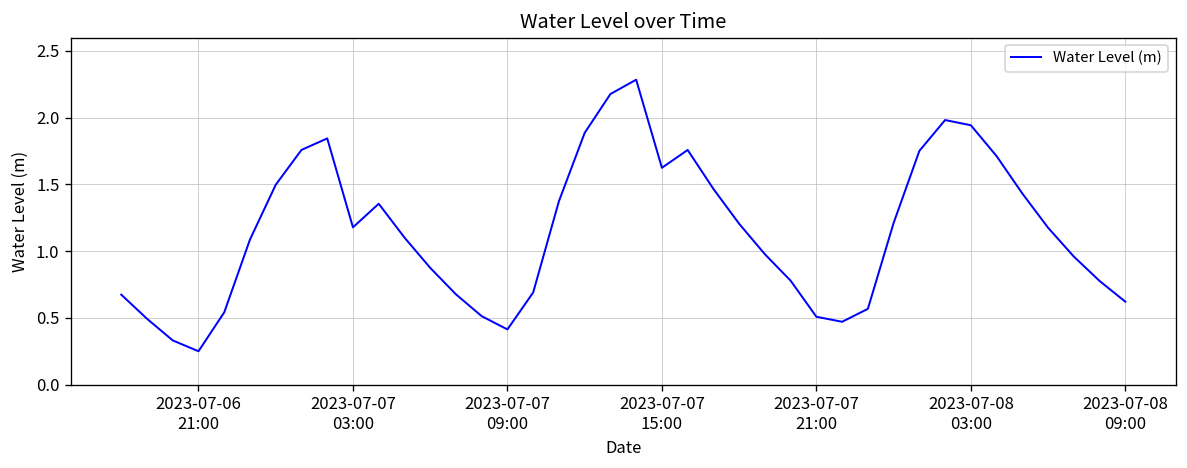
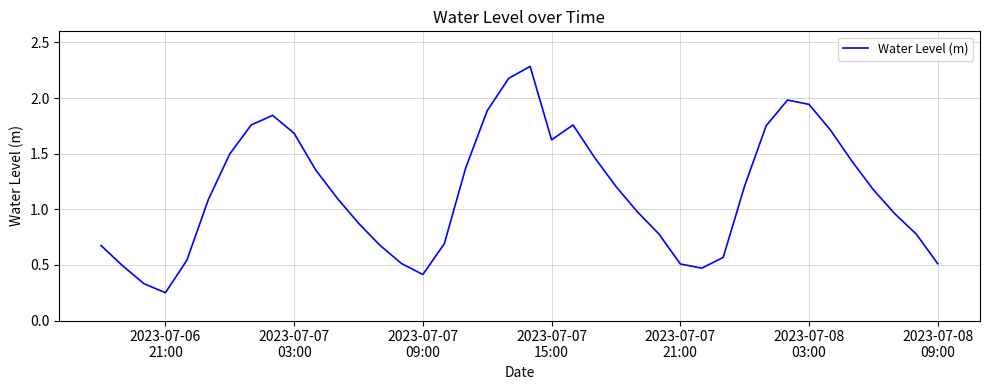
2023-07-07 03:00: 1.18 -> 1.68
2023-07-08 09:00: 0.62 -> 0.51
